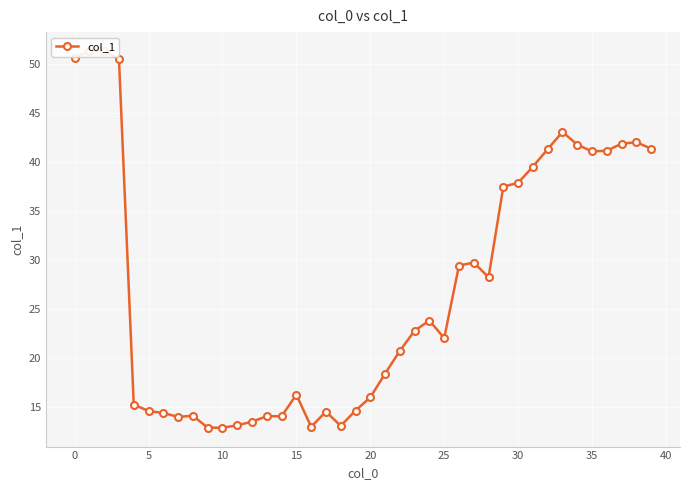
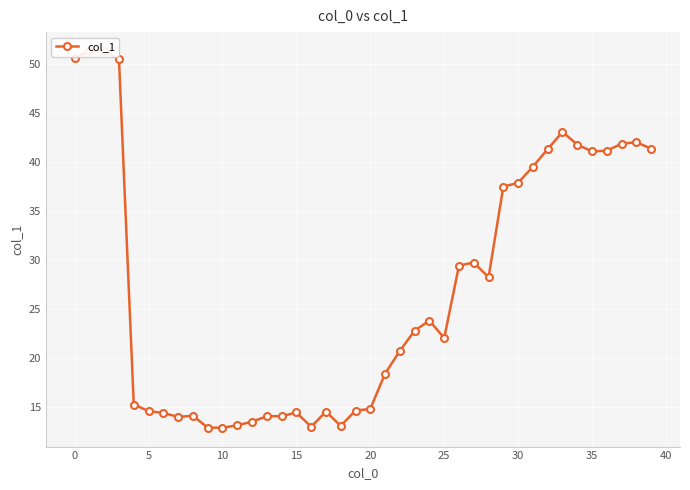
15: 16 -> 14
20: 16 -> 15
